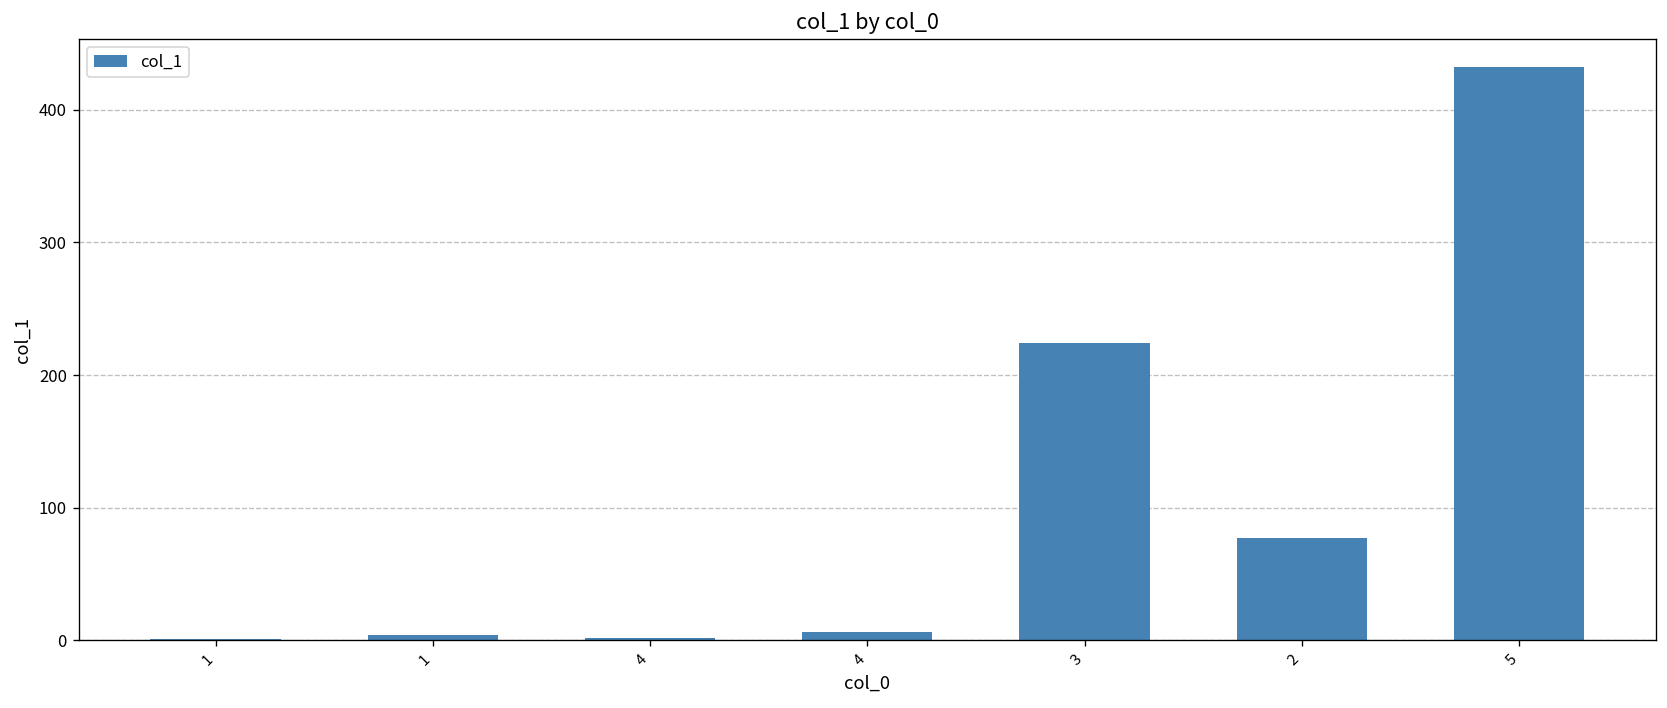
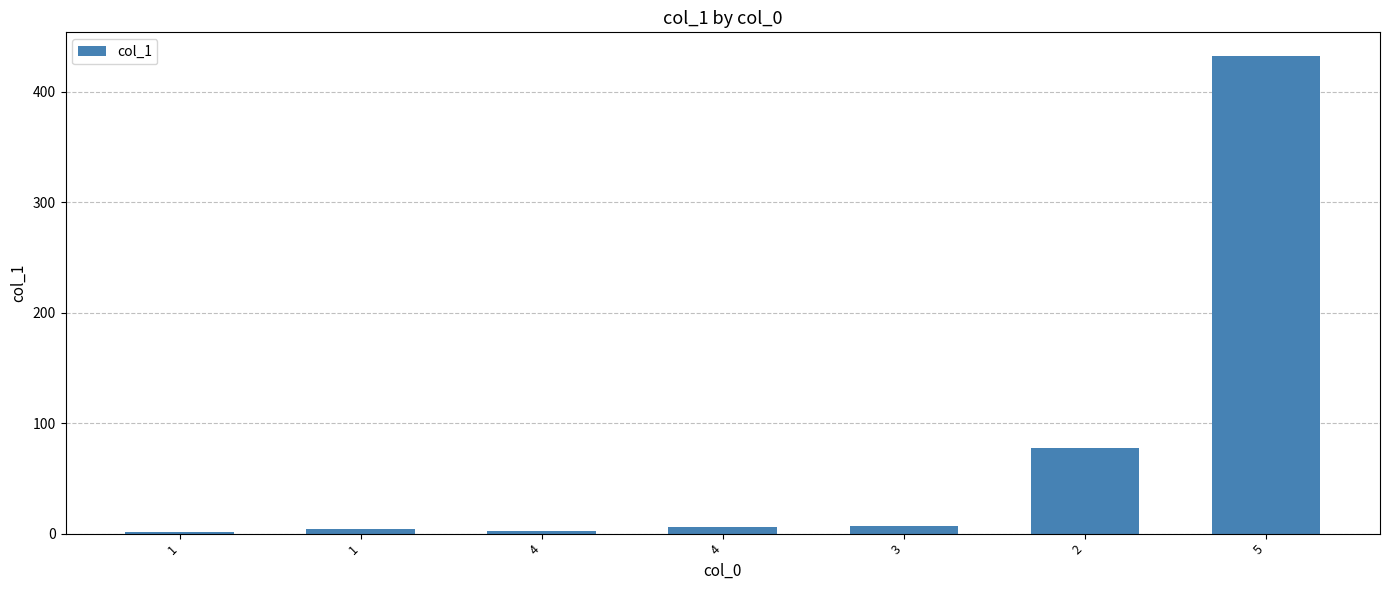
3: 224 -> 7
